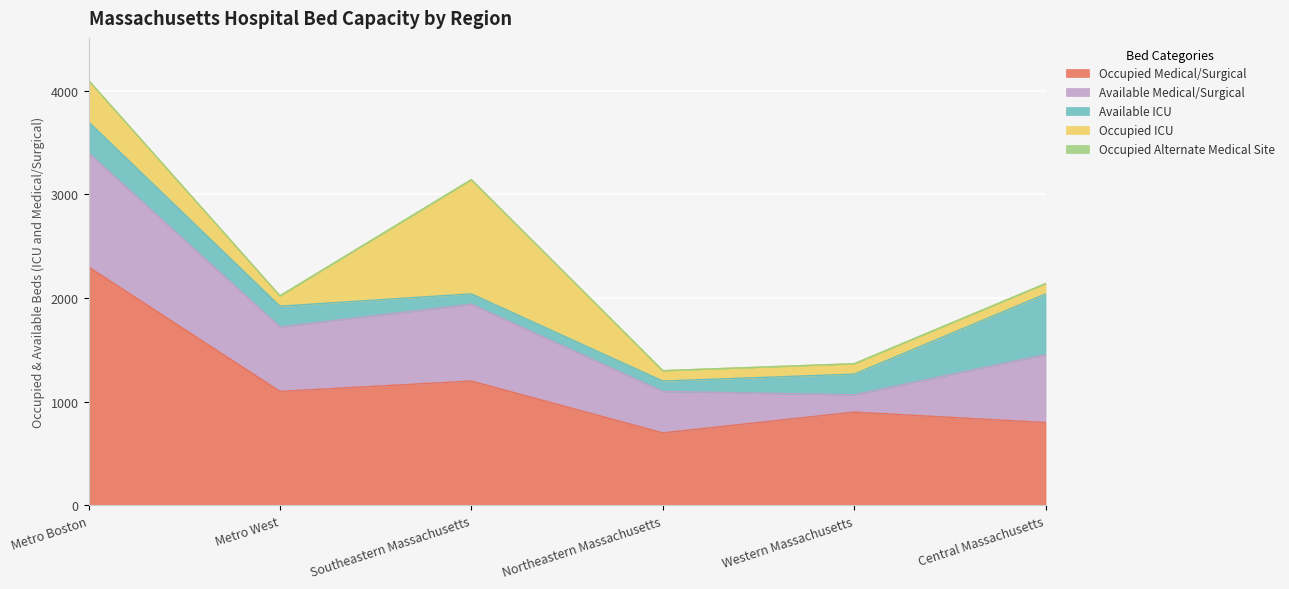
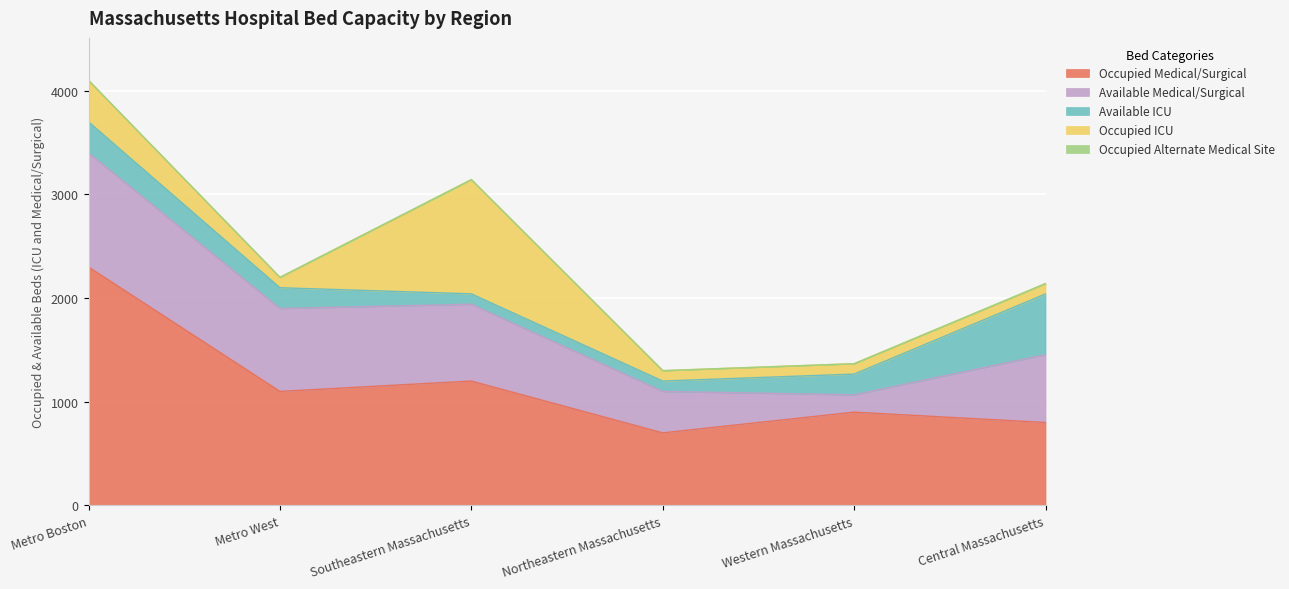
Available Medical/Surgical, Metro West: 620 -> 800
